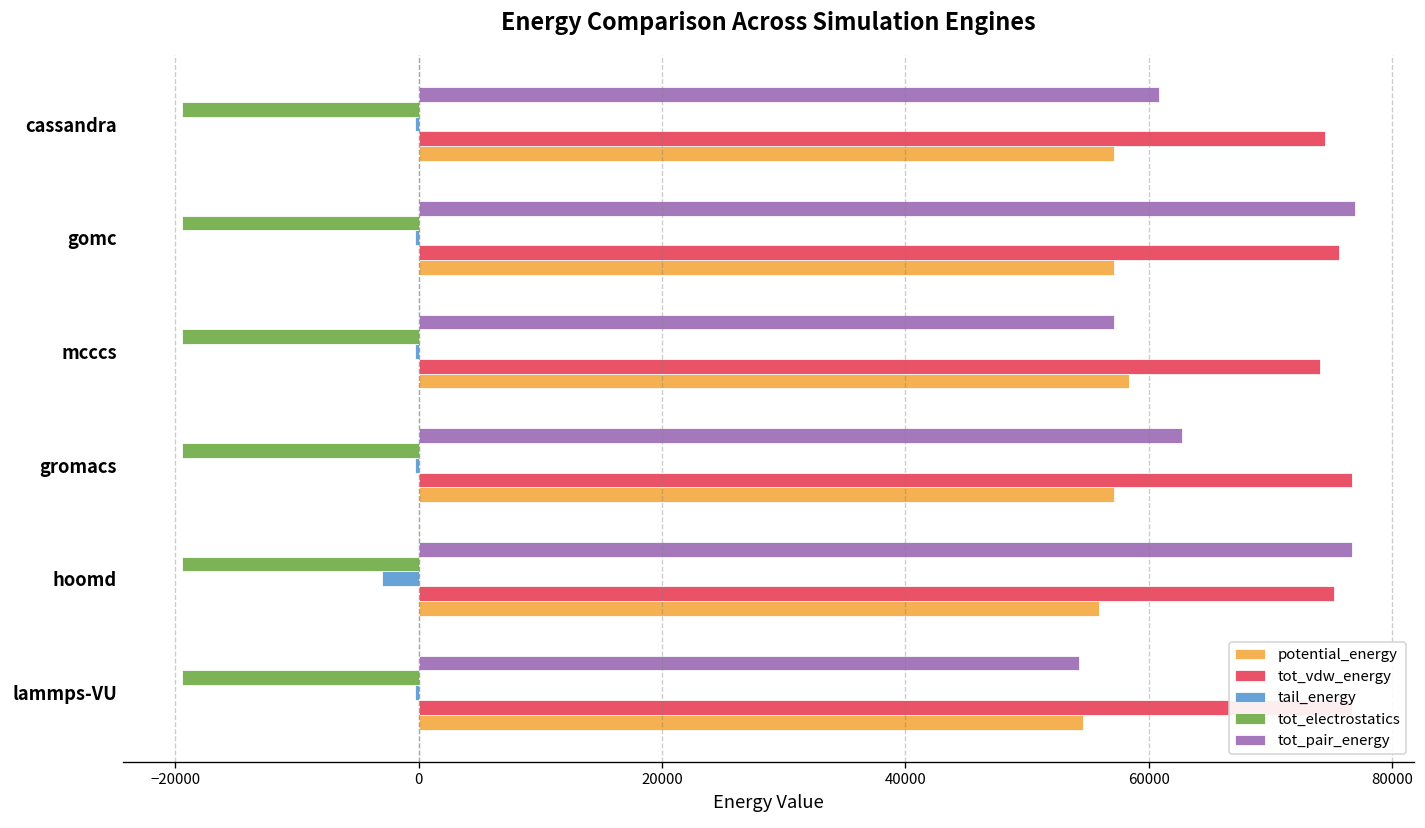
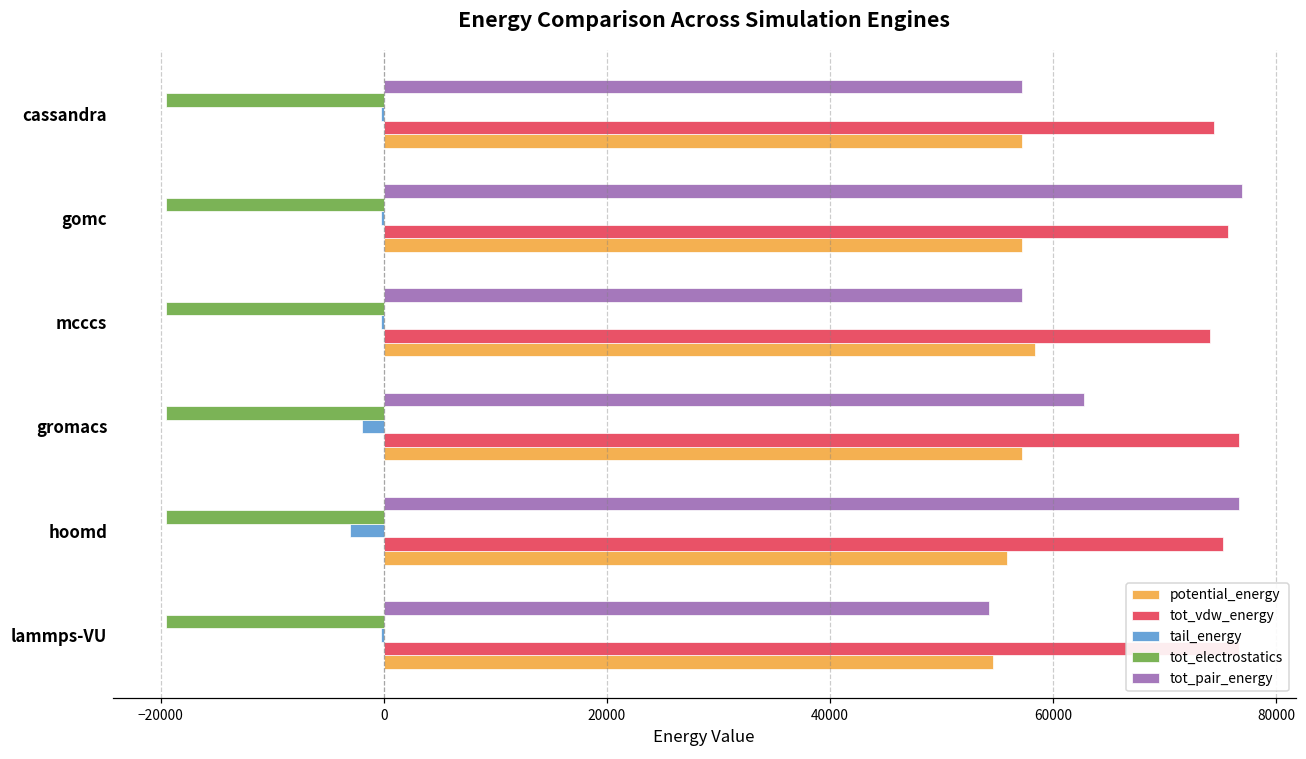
tot_pair_energy, cassandra: 60900 -> 57200
tail_energy, gromacs: -300 -> -2000
